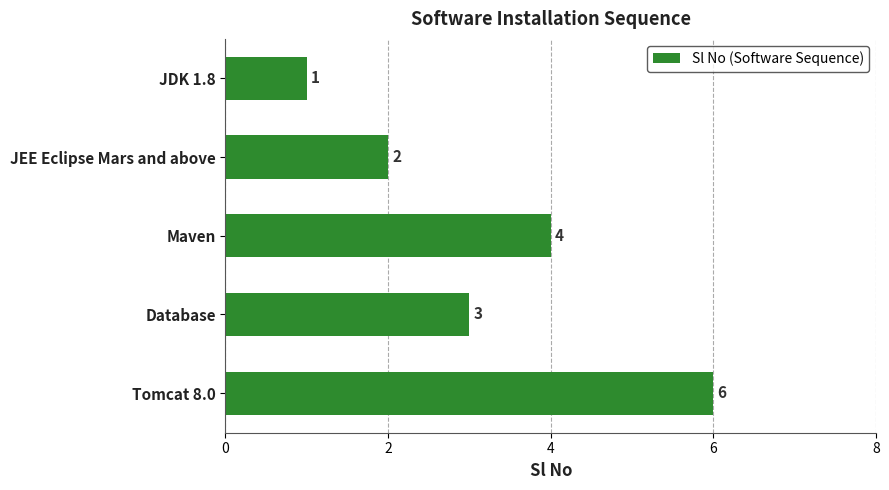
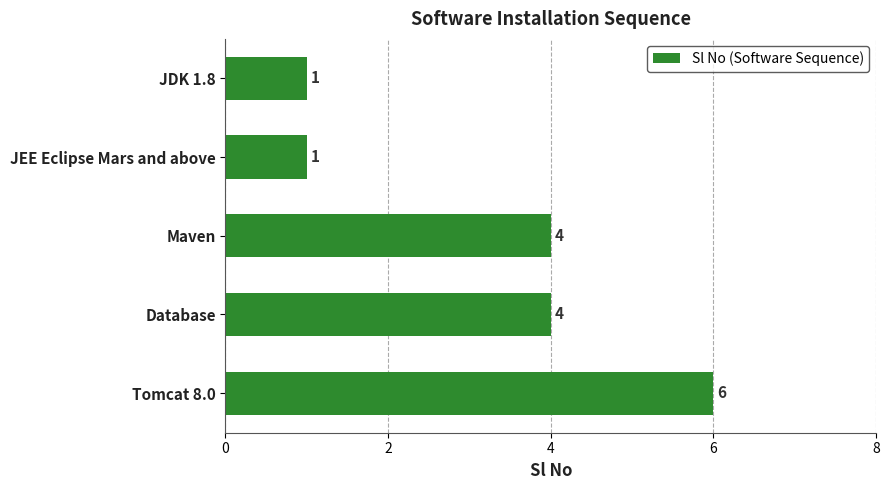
JEE Eclipse Mars and above: 2 -> 1
Database: 3 -> 4
